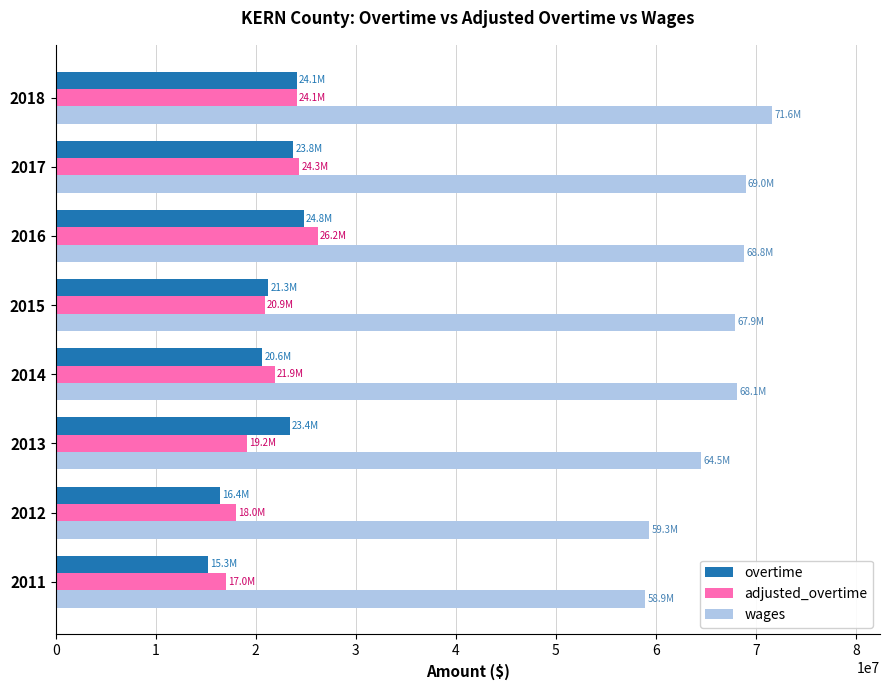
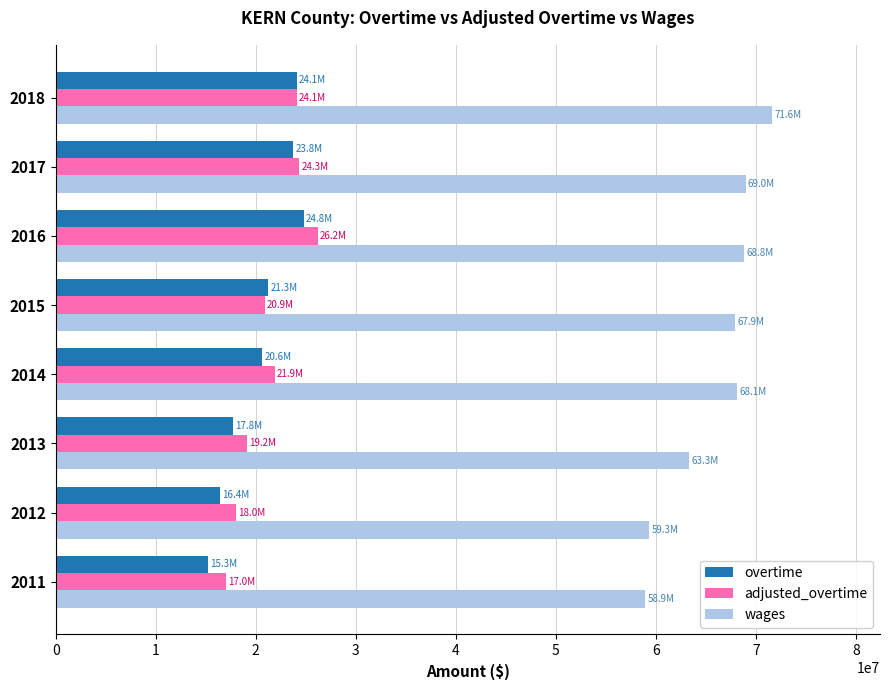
overtime, 2013: 23.4M -> 17.8M
wages, 2013: 64.5M -> 63.3M
